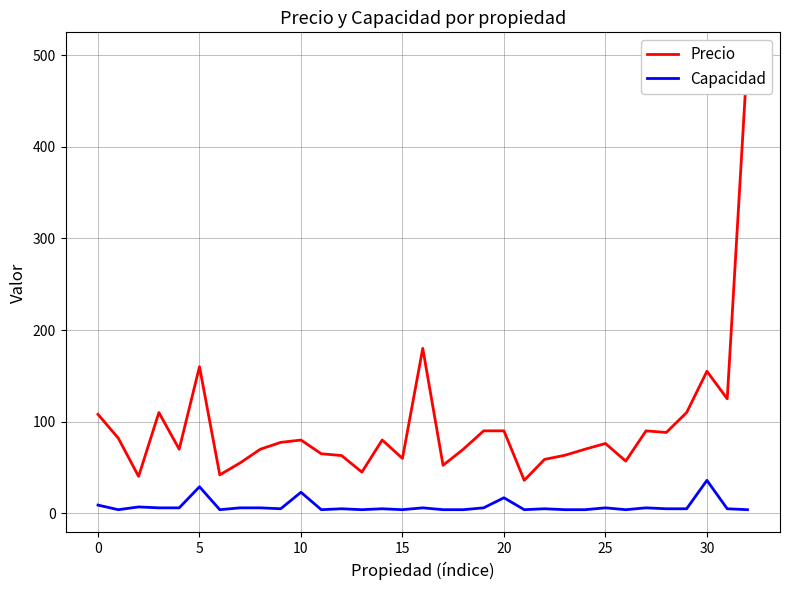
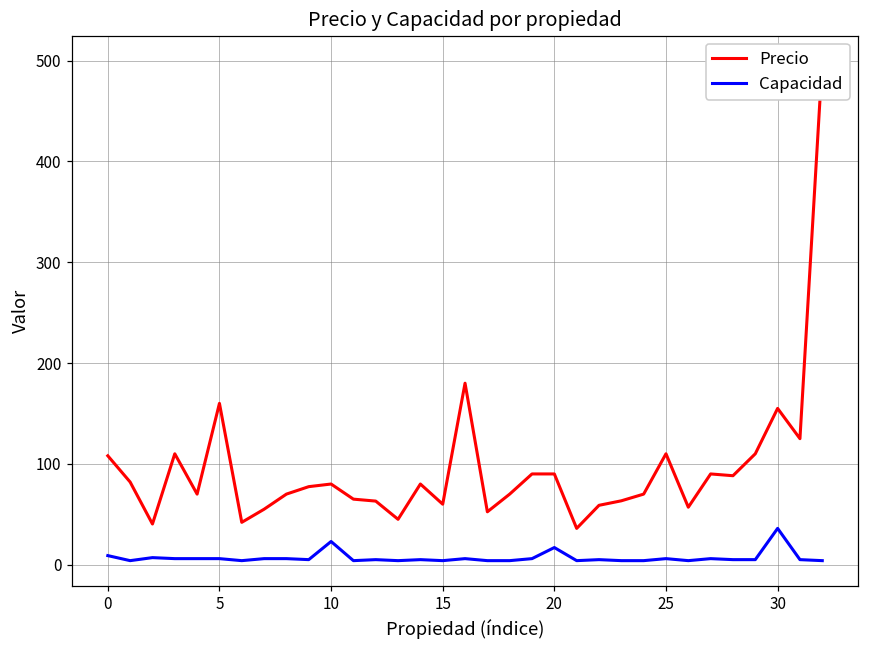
Capacidad, 5: 30 -> 10
Precio, 25: 80 -> 110
